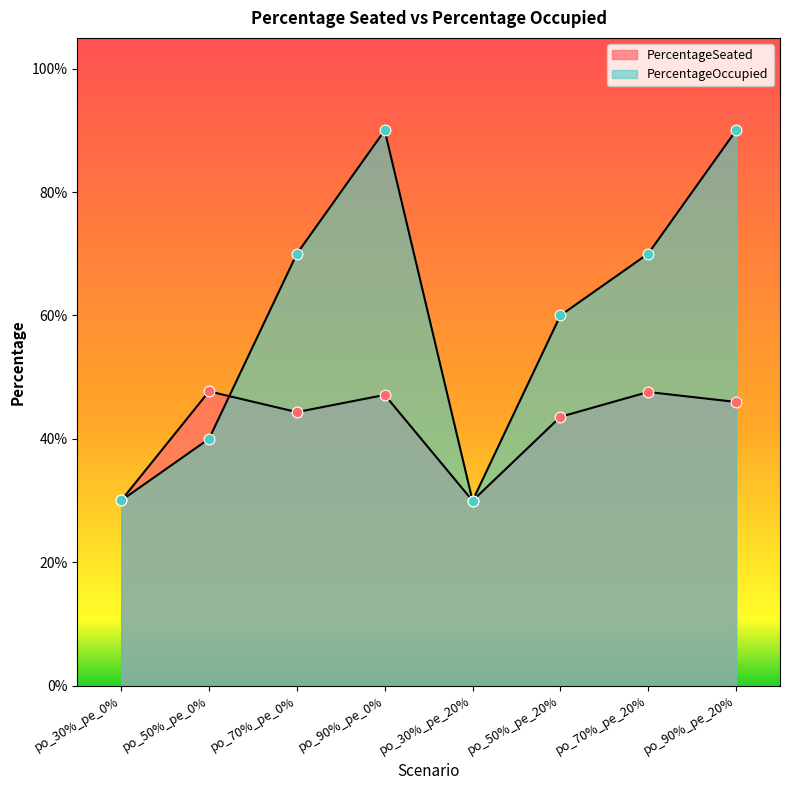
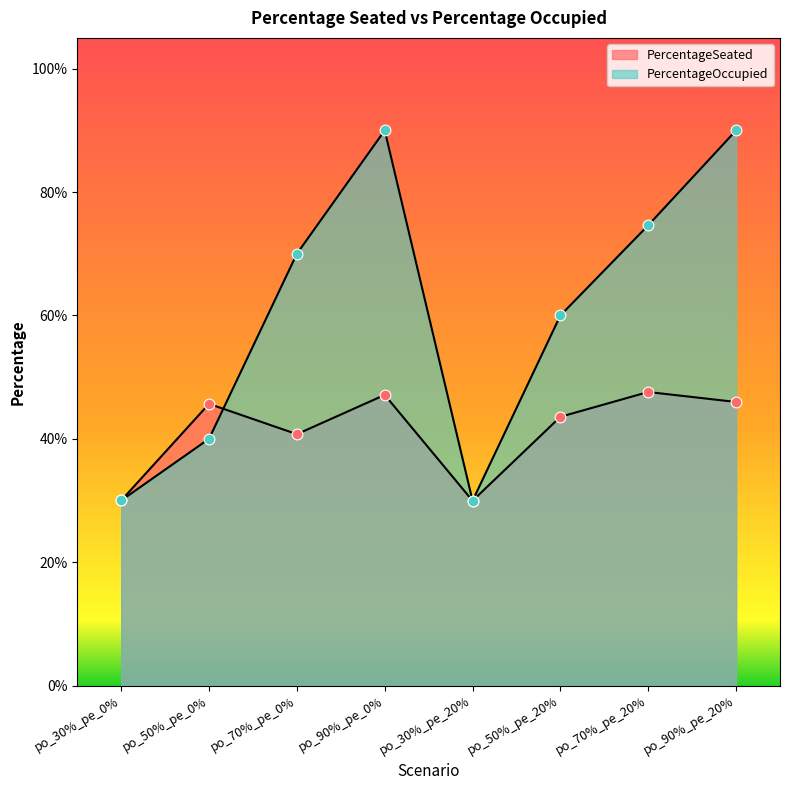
PercentageSeated, po_50%_pe_0%: 48% -> 46%
PercentageSeated, po_70%_pe_0%: 44% -> 41%
PercentageOccupied, po_70%_pe_20%: 70% -> 75%
